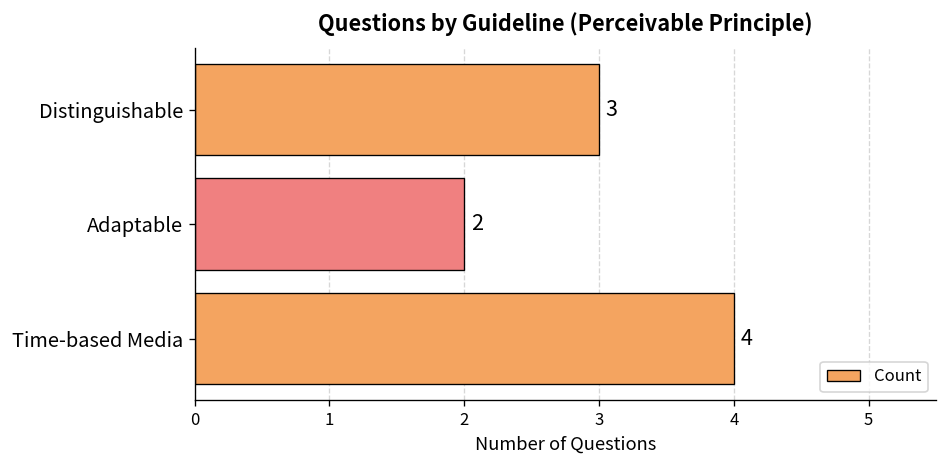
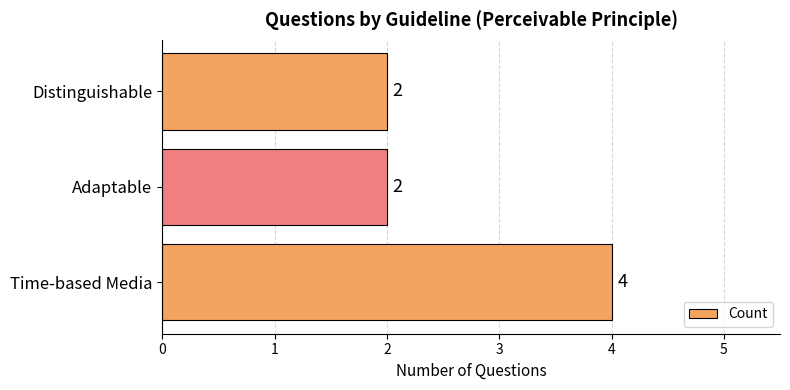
Distinguishable: 3 -> 2
